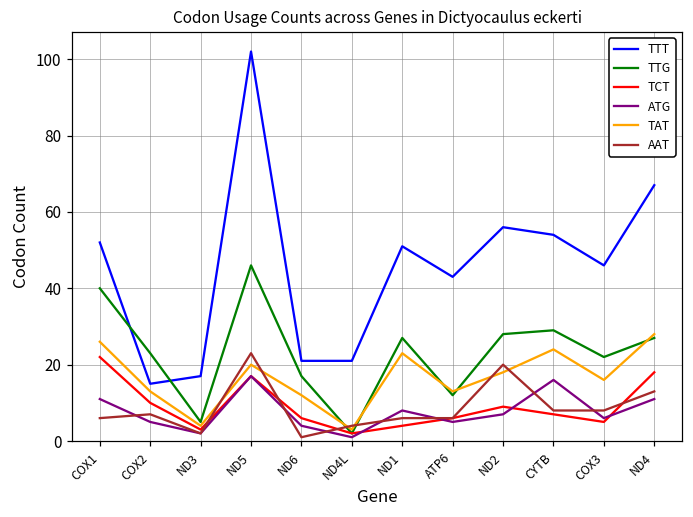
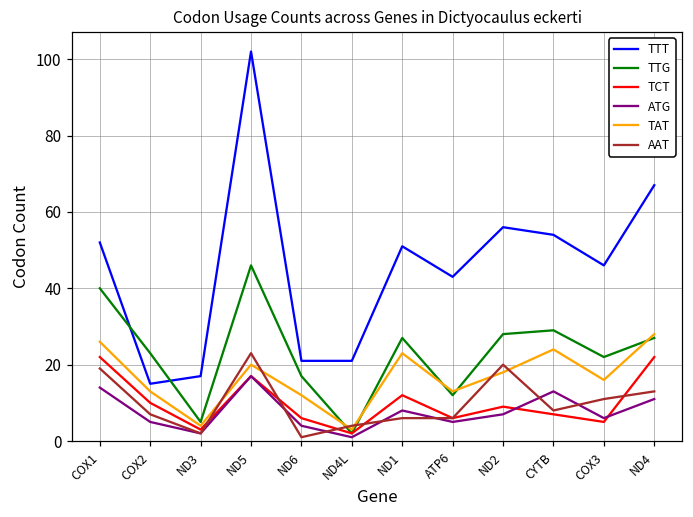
ATG, COX1: 11 -> 14
AAT, COX1: 6 -> 19
TCT, ND1: 4 -> 12
ATG, CYTB: 16 -> 13
AAT, COX3: 8 -> 11
TCT, ND4: 18 -> 22
